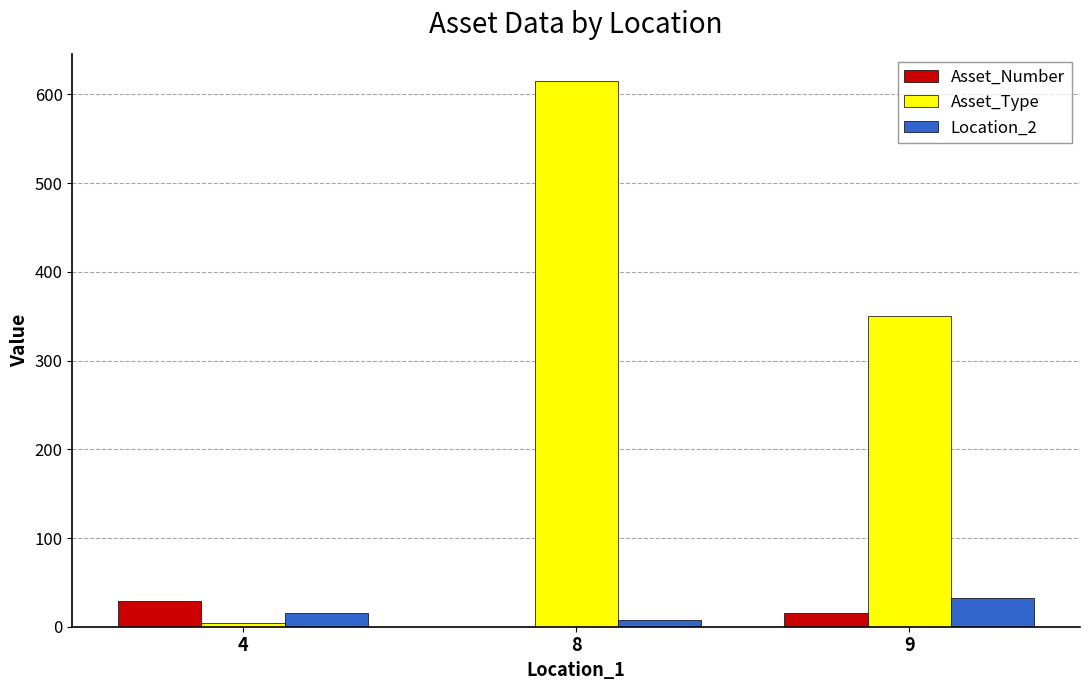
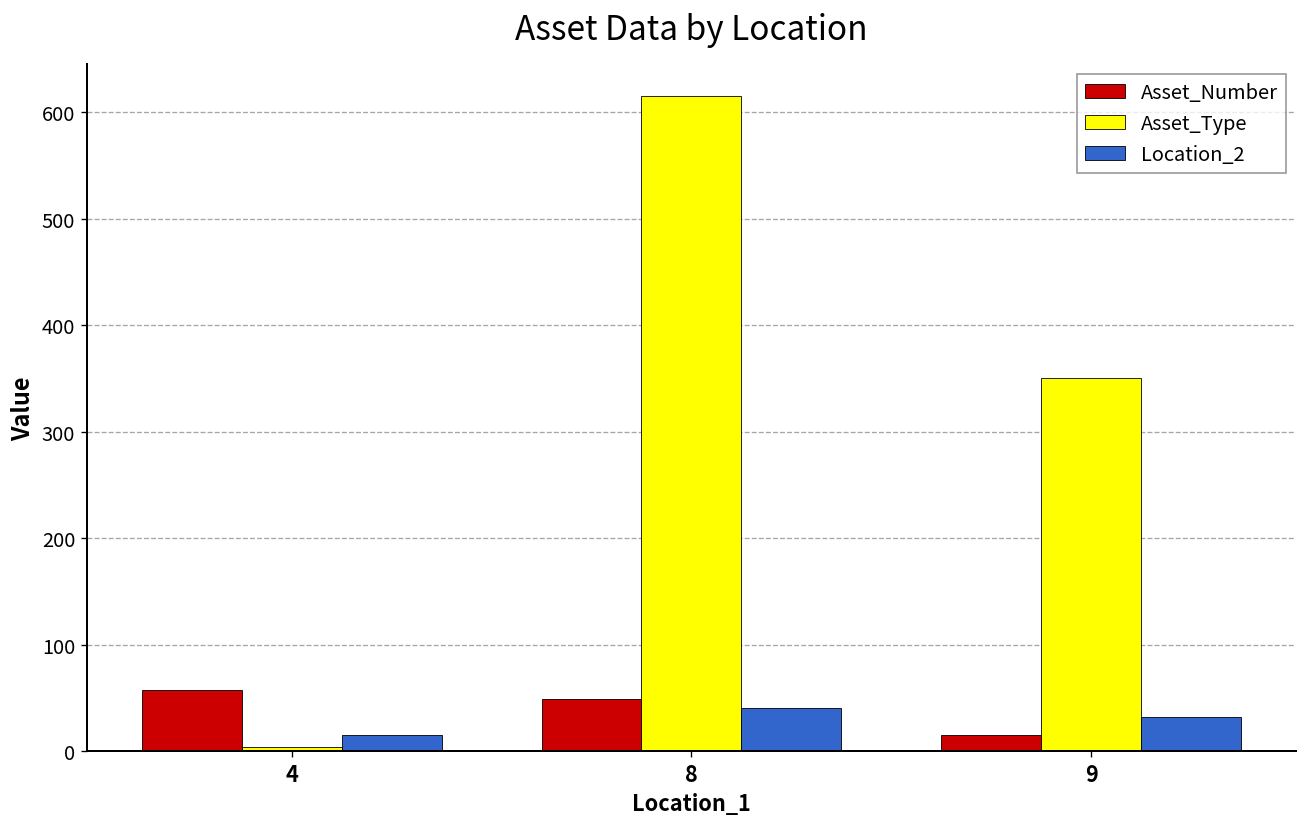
Asset_Number, 4: 30 -> 60
Asset_Number, 8: 0 -> 50
Location_2, 8: 10 -> 40
